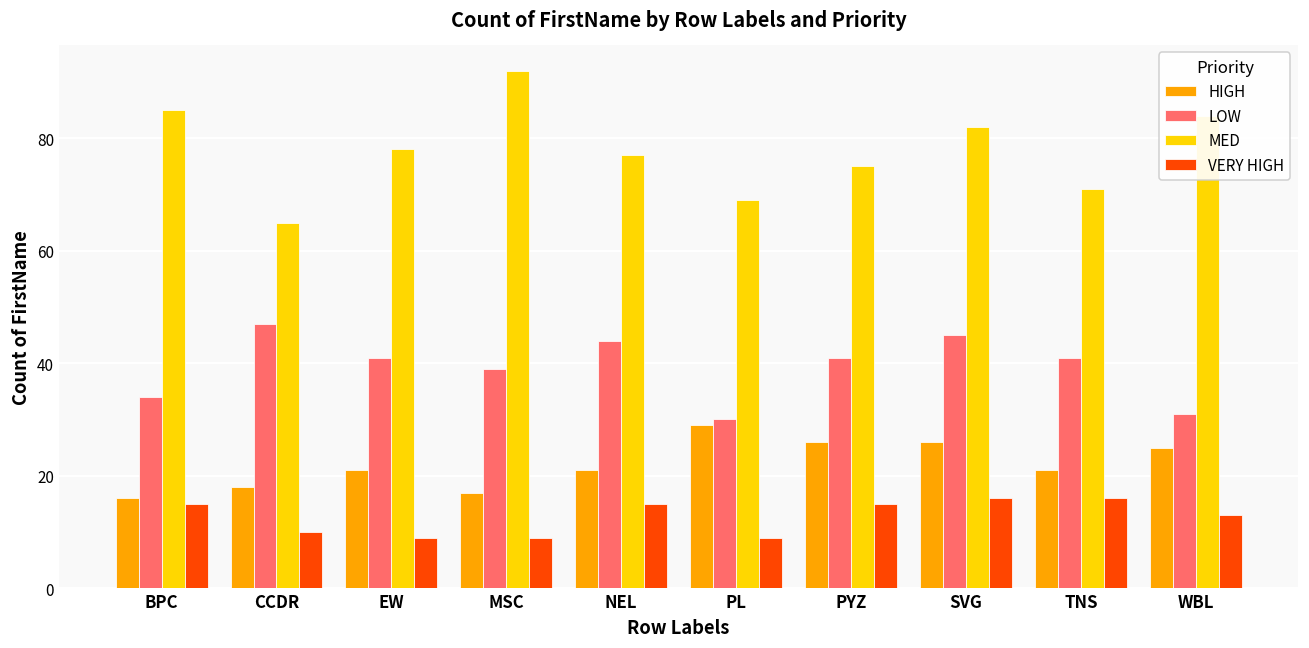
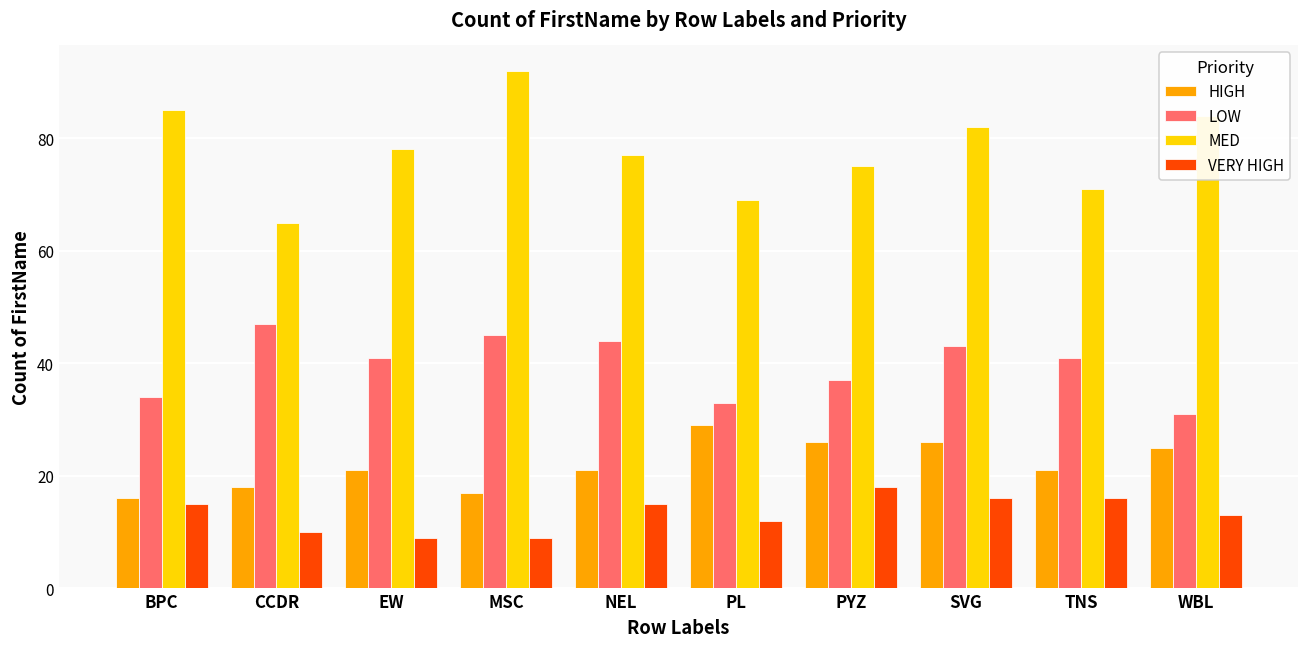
LOW, MSC: 39 -> 45
LOW, PL: 30 -> 33
VERY HIGH, PL: 9 -> 12
LOW, PYZ: 41 -> 37
VERY HIGH, PYZ: 15 -> 18
LOW, SVG: 45 -> 43
